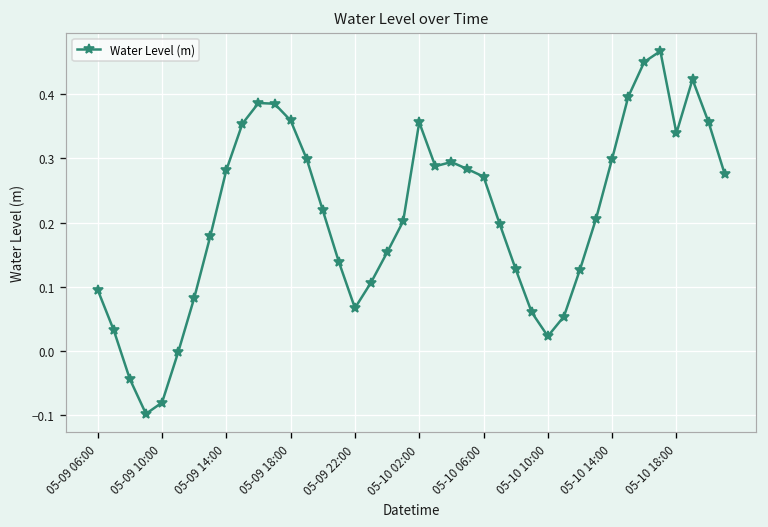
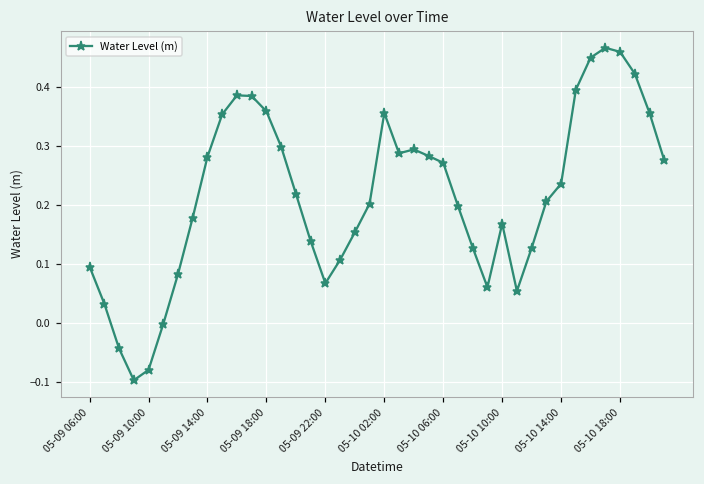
05-10 10:00: 0.02 -> 0.17
05-10 14:00: 0.30 -> 0.24
05-10 18:00: 0.34 -> 0.46
